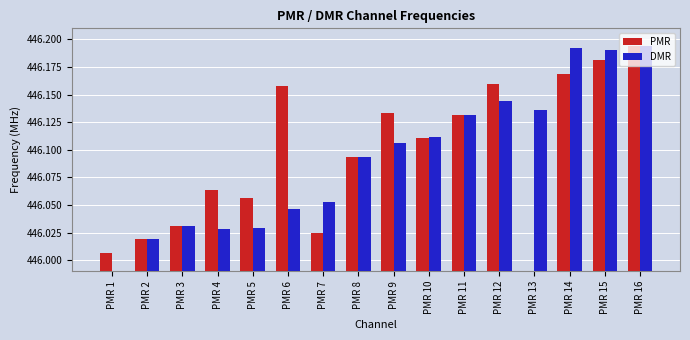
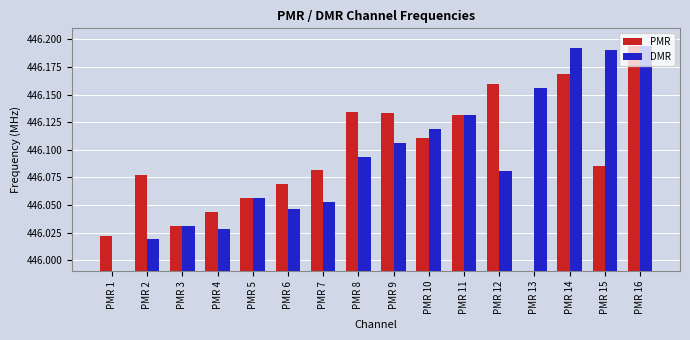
PMR, PMR 1: 446.006 -> 446.022
PMR, PMR 2: 446.019 -> 446.077
PMR, PMR 4: 446.064 -> 446.044
DMR, PMR 5: 446.029 -> 446.056
PMR, PMR 6: 446.158 -> 446.069
PMR, PMR 7: 446.024 -> 446.081
PMR, PMR 8: 446.094 -> 446.134
DMR, PMR 10: 446.111 -> 446.119
DMR, PMR 12: 446.144 -> 446.080
DMR, PMR 13: 446.136 -> 446.156
PMR, PMR 15: 446.181 -> 446.086
